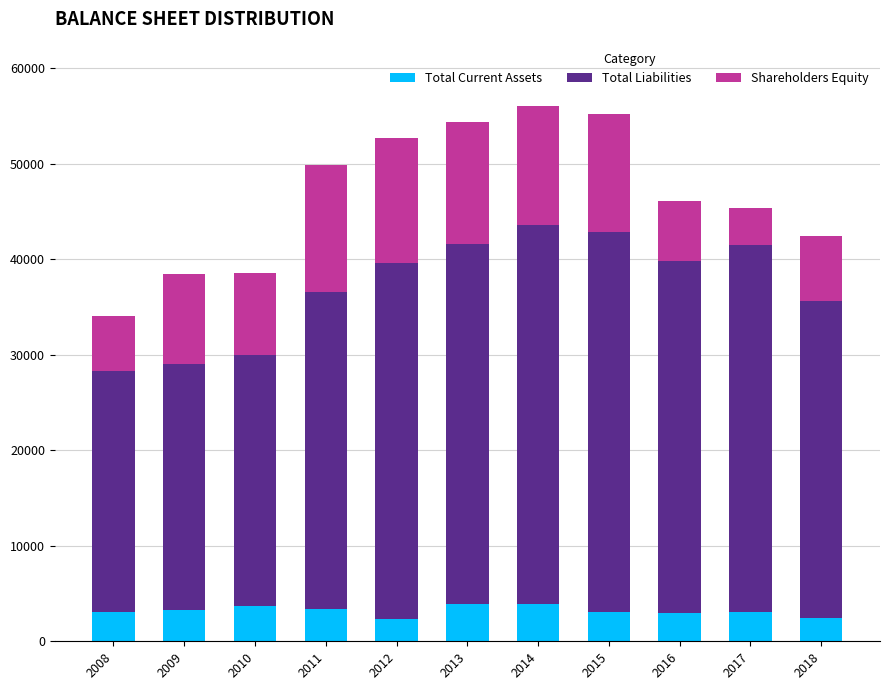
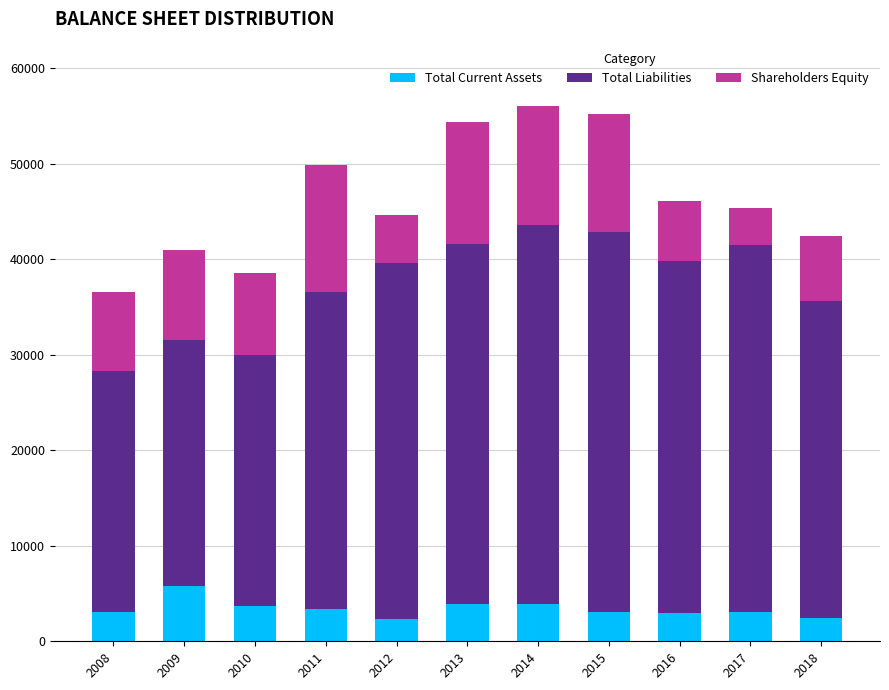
Shareholders Equity, 2008: 6000 -> 8000
Total Current Assets, 2009: 3000 -> 6000
Shareholders Equity, 2012: 13000 -> 5000
